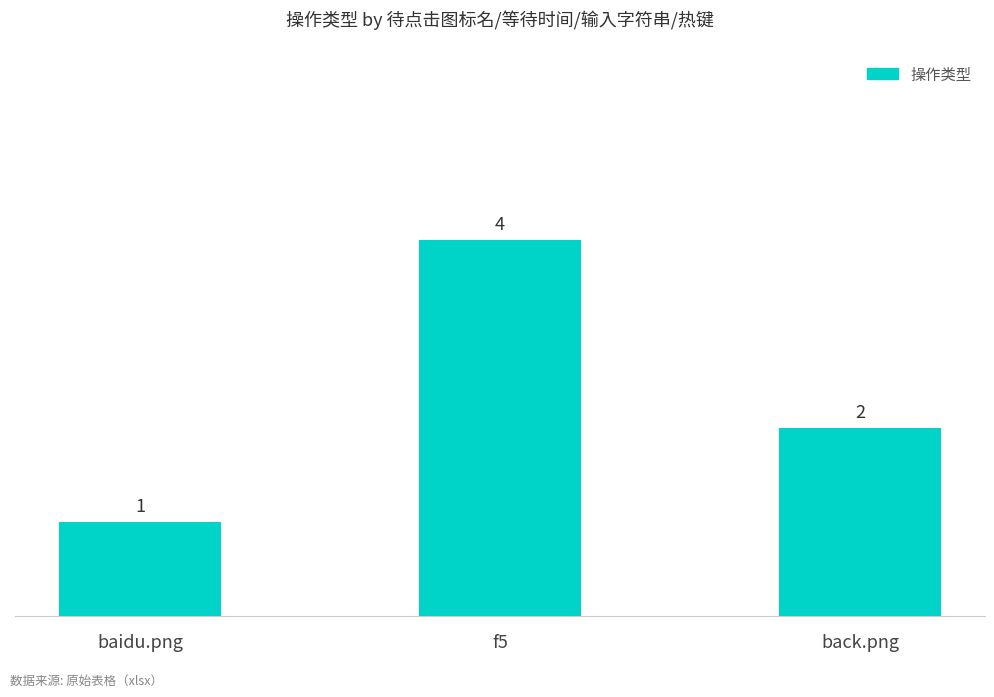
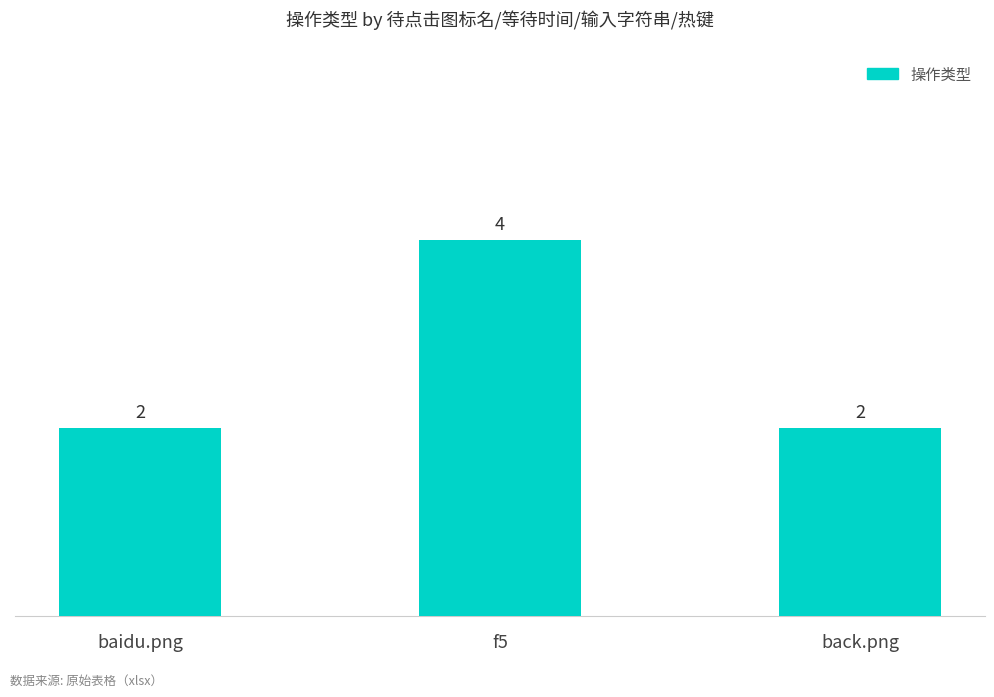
baidu.png: 1 -> 2
